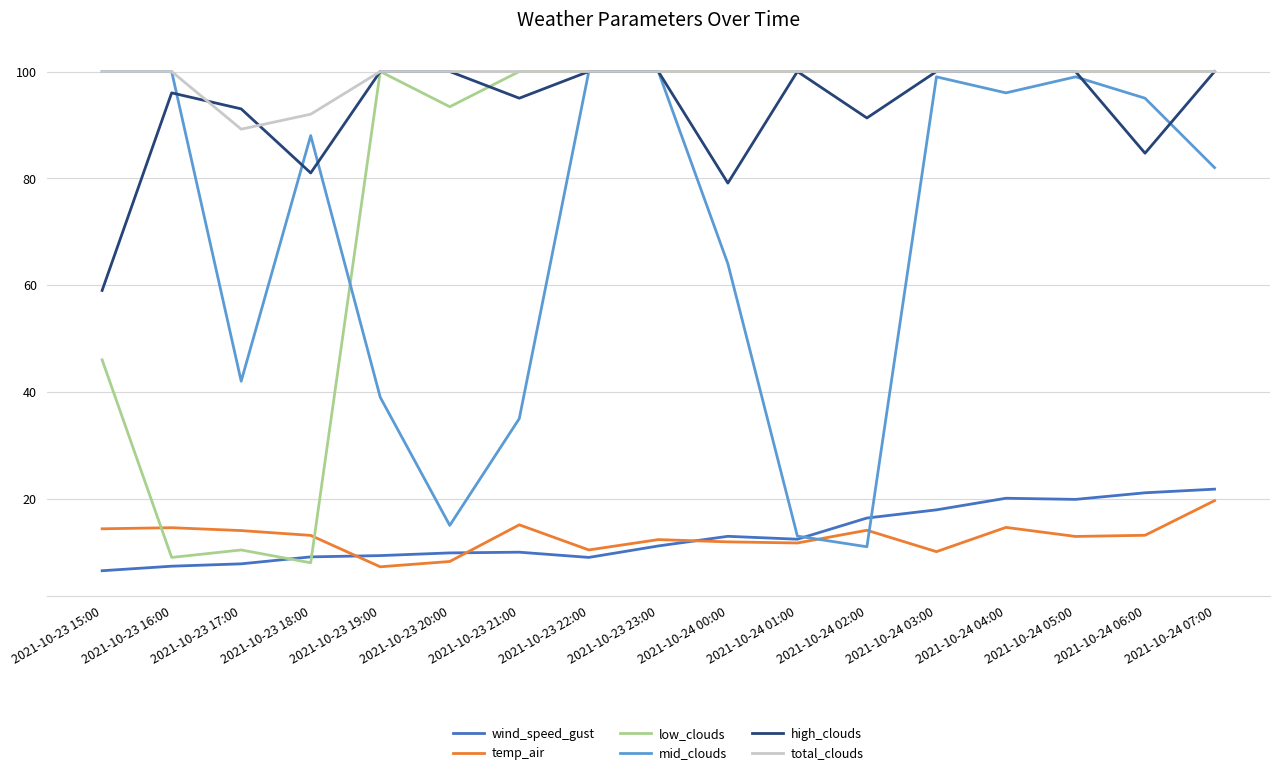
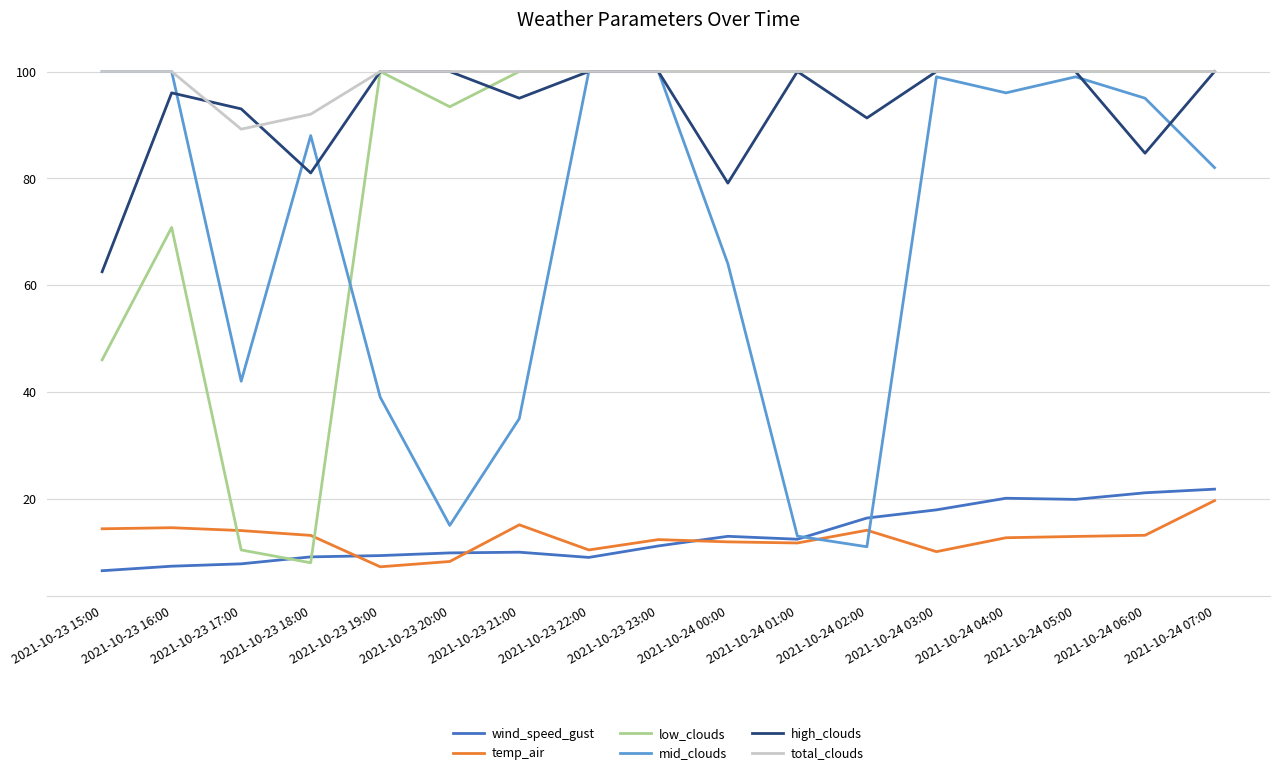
high_clouds, 2021-10-23 15:00: 59 -> 63
low_clouds, 2021-10-23 16:00: 9 -> 71
temp_air, 2021-10-24 04:00: 15 -> 13
